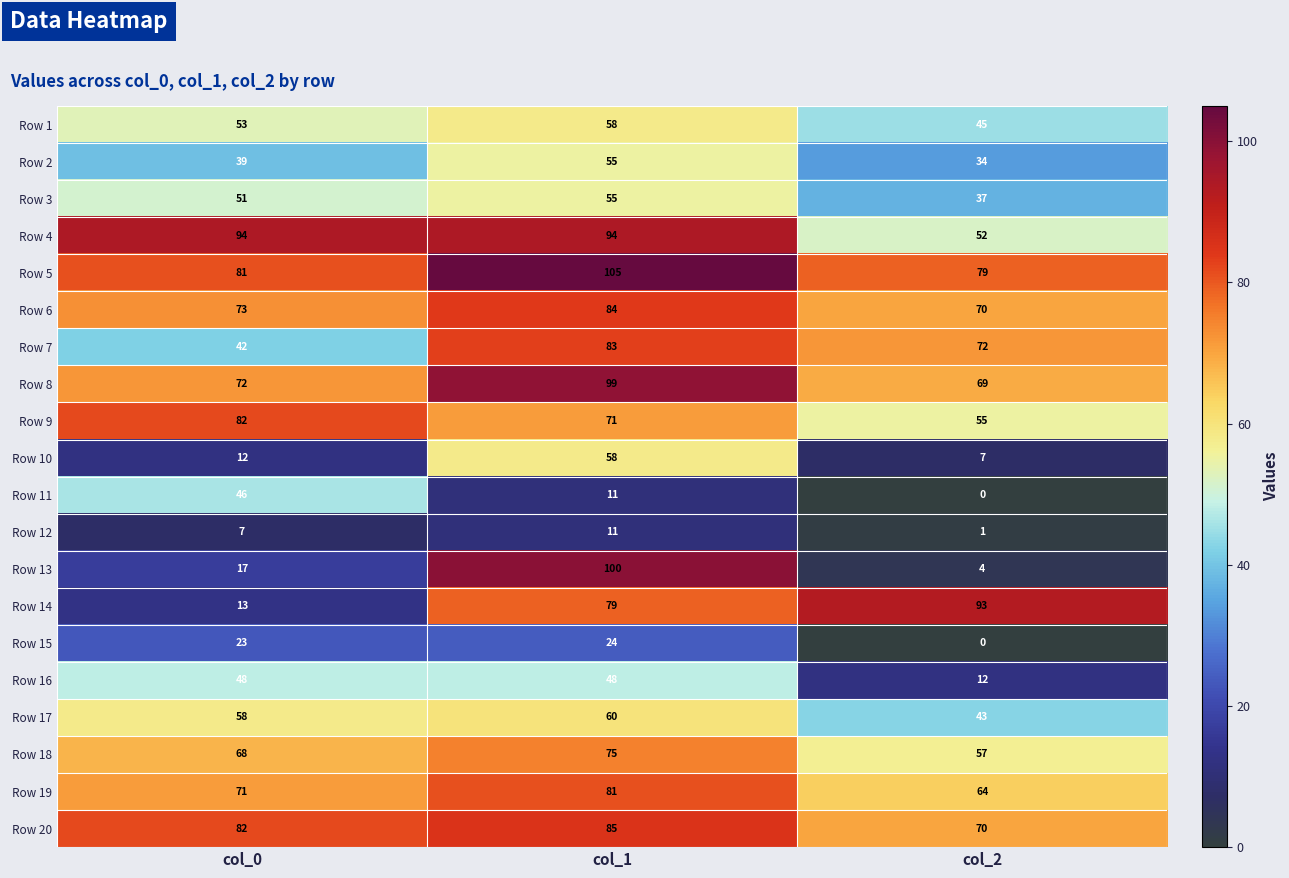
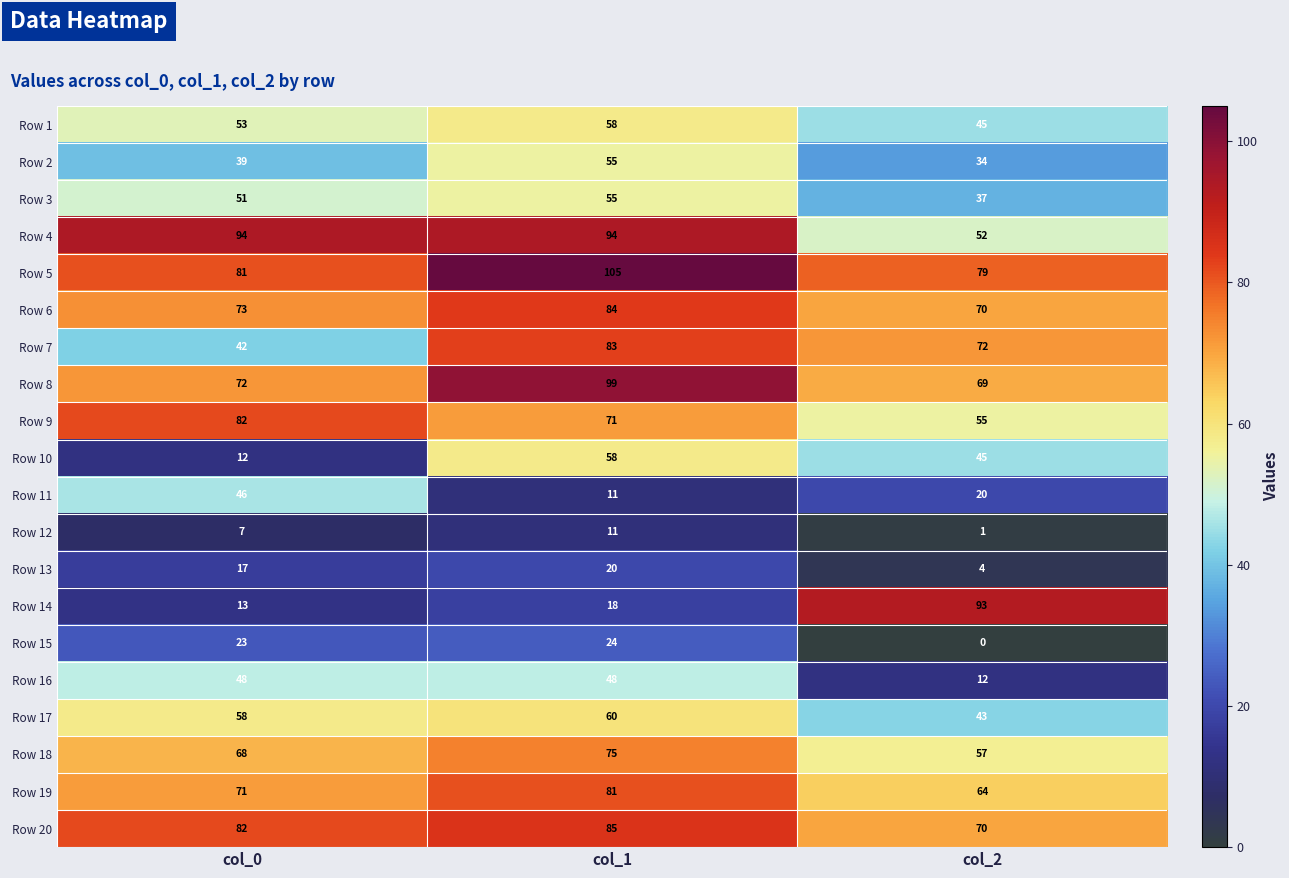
Row 10, col_2: 7 -> 45
Row 11, col_2: 0 -> 20
Row 13, col_1: 100 -> 20
Row 14, col_1: 79 -> 18
